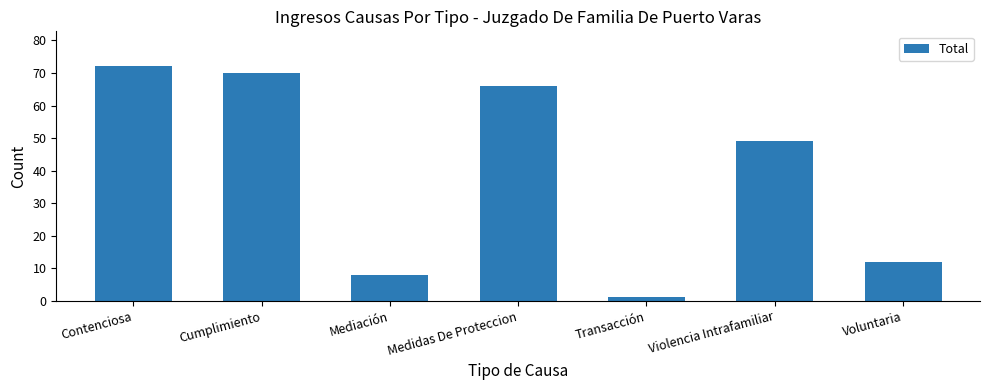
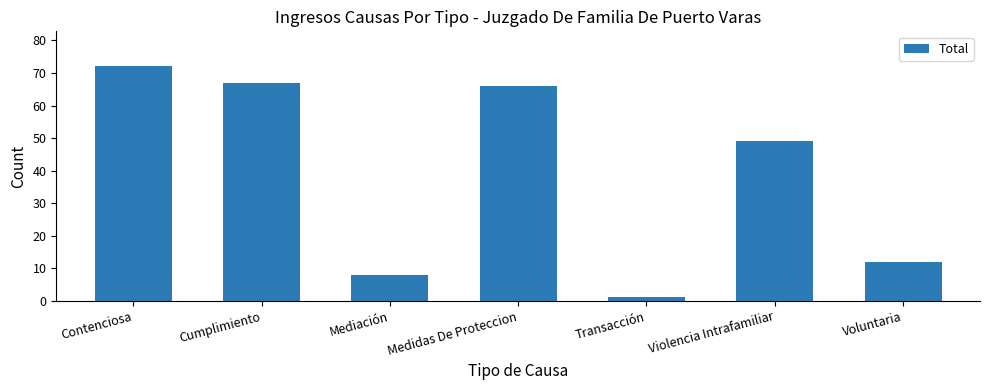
Cumplimiento: 70 -> 67
